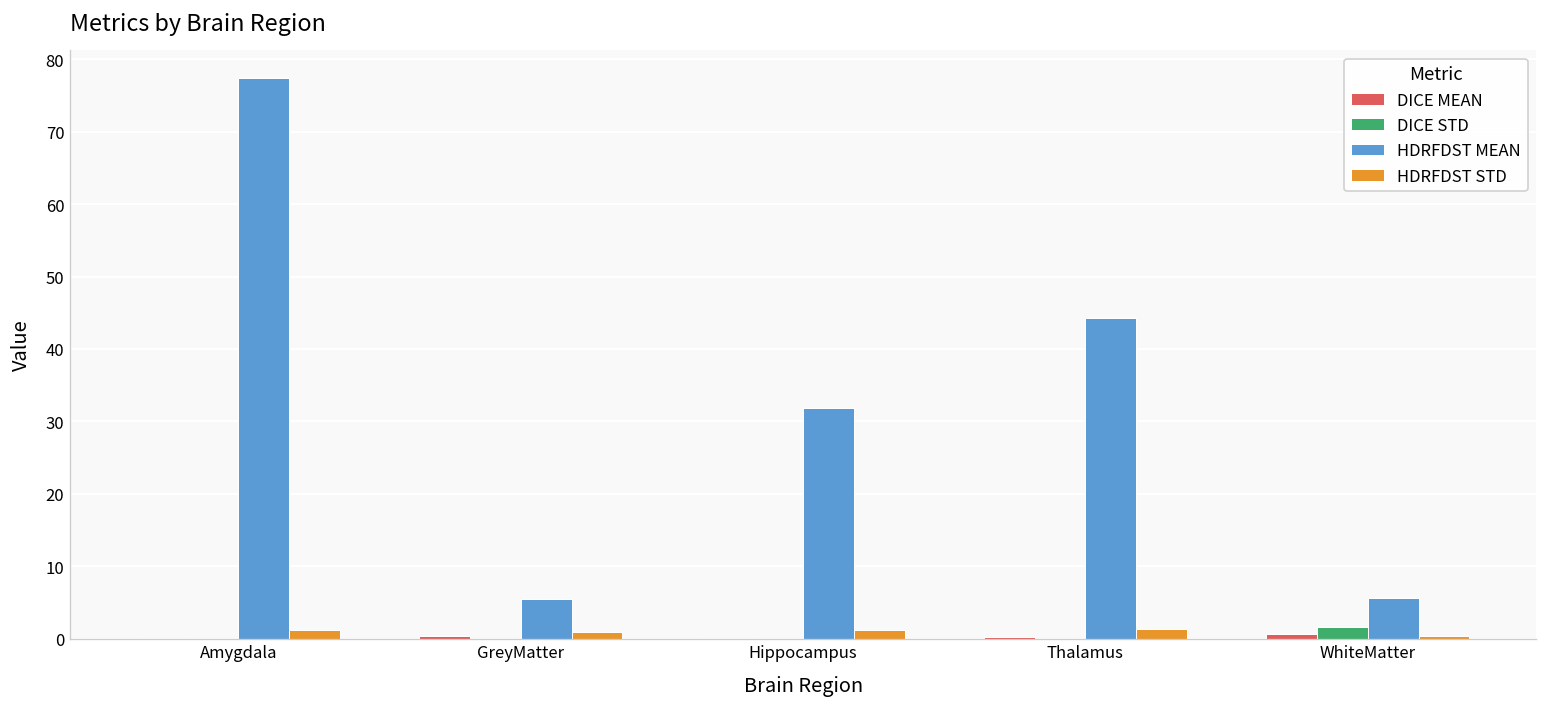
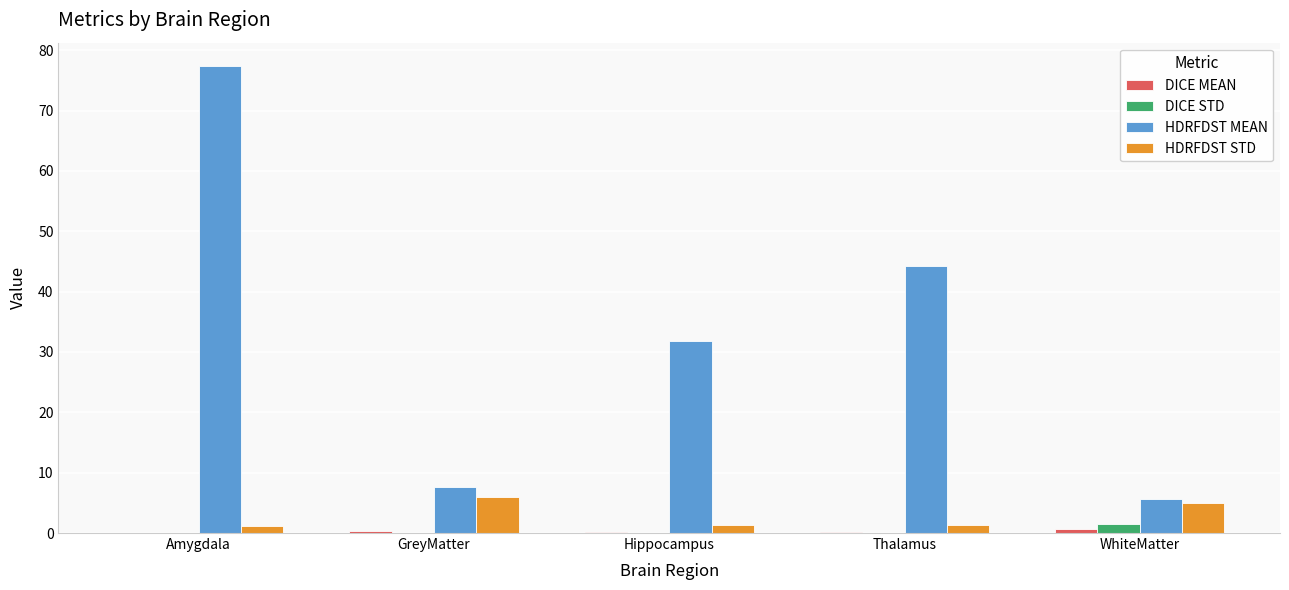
HDRFDST MEAN, GreyMatter: 5 -> 8
HDRFDST STD, GreyMatter: 1 -> 6
HDRFDST STD, WhiteMatter: 0 -> 5
